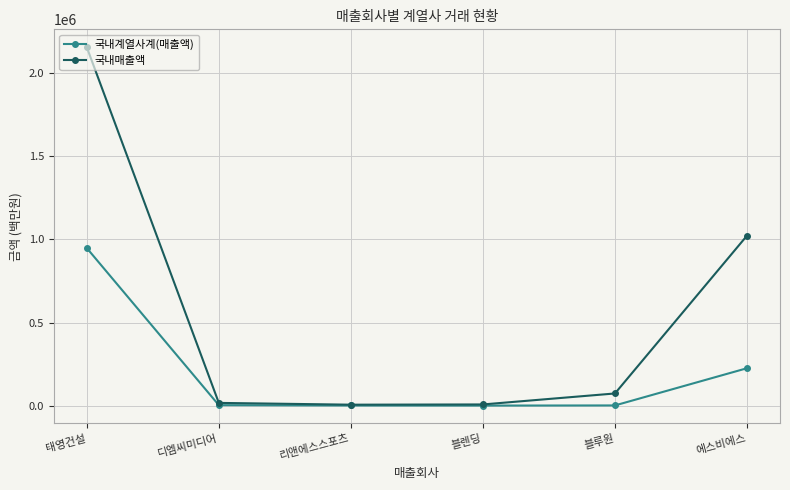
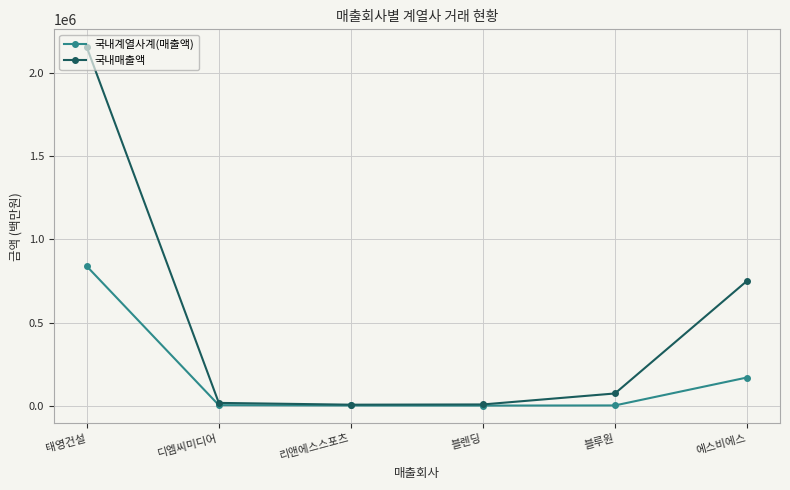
국내계열사계(매출액), 태영건설: 950000 -> 840000
국내계열사계(매출액), 에스비에스: 220000 -> 170000
국내매출액, 에스비에스: 1020000 -> 750000
